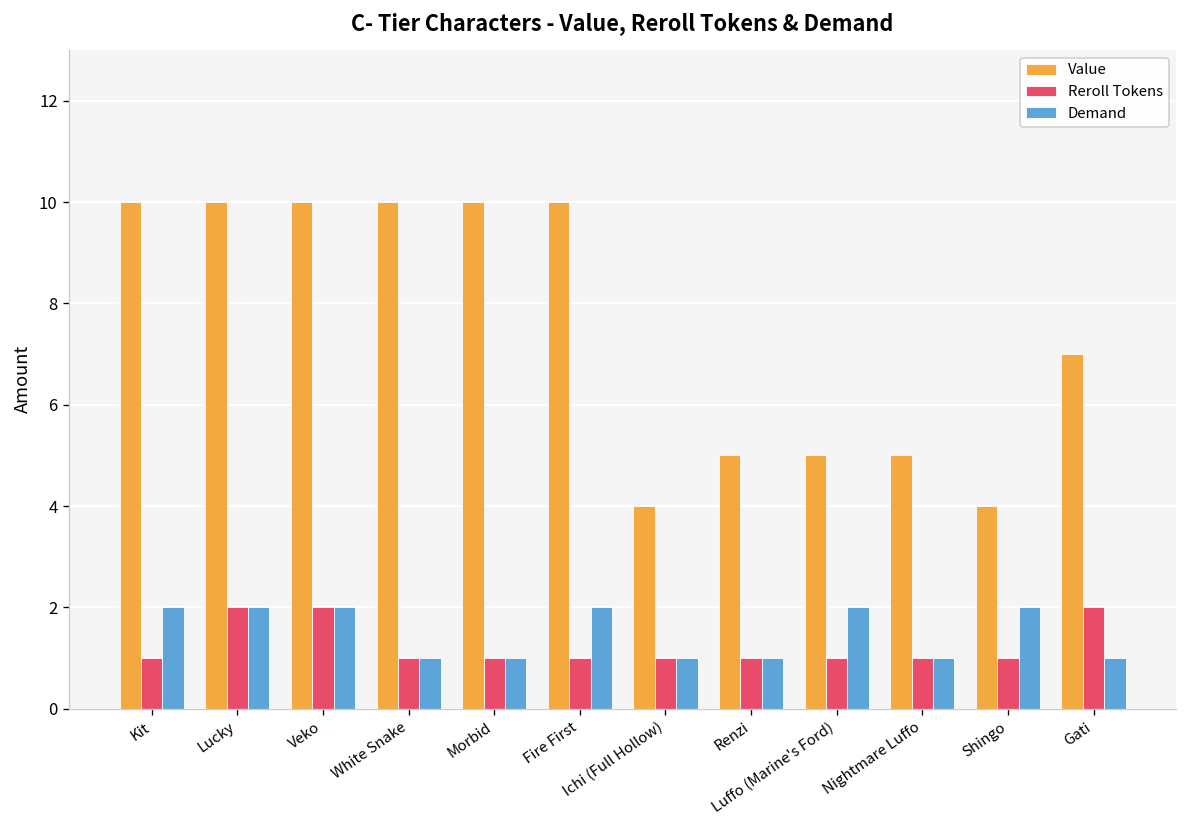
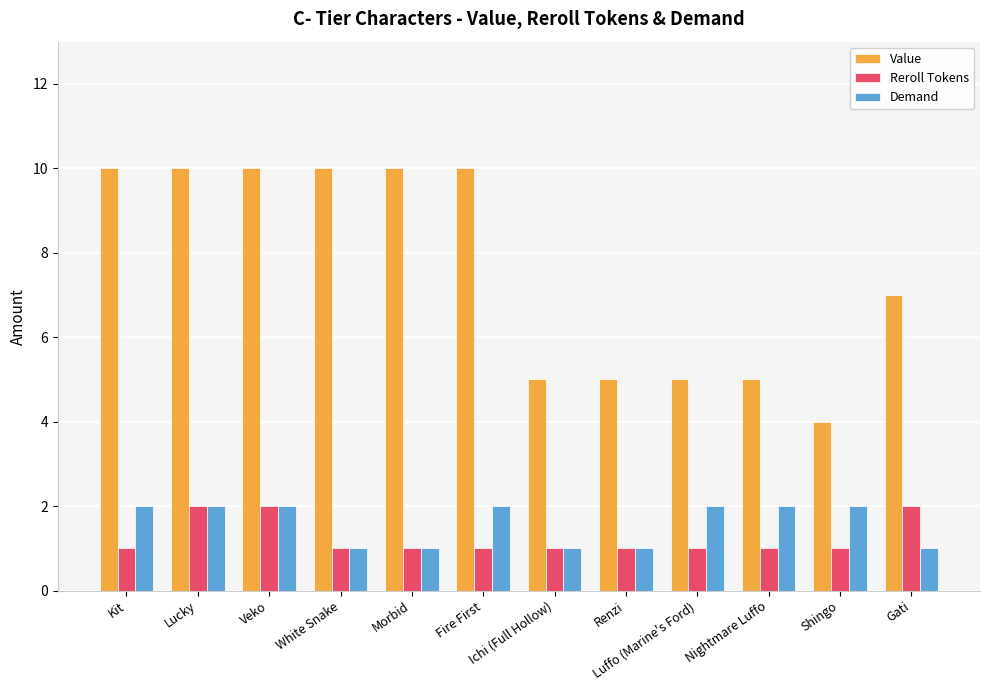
Value, Ichi (Full Hollow): 4 -> 5
Demand, Nightmare Luffo: 1 -> 2
